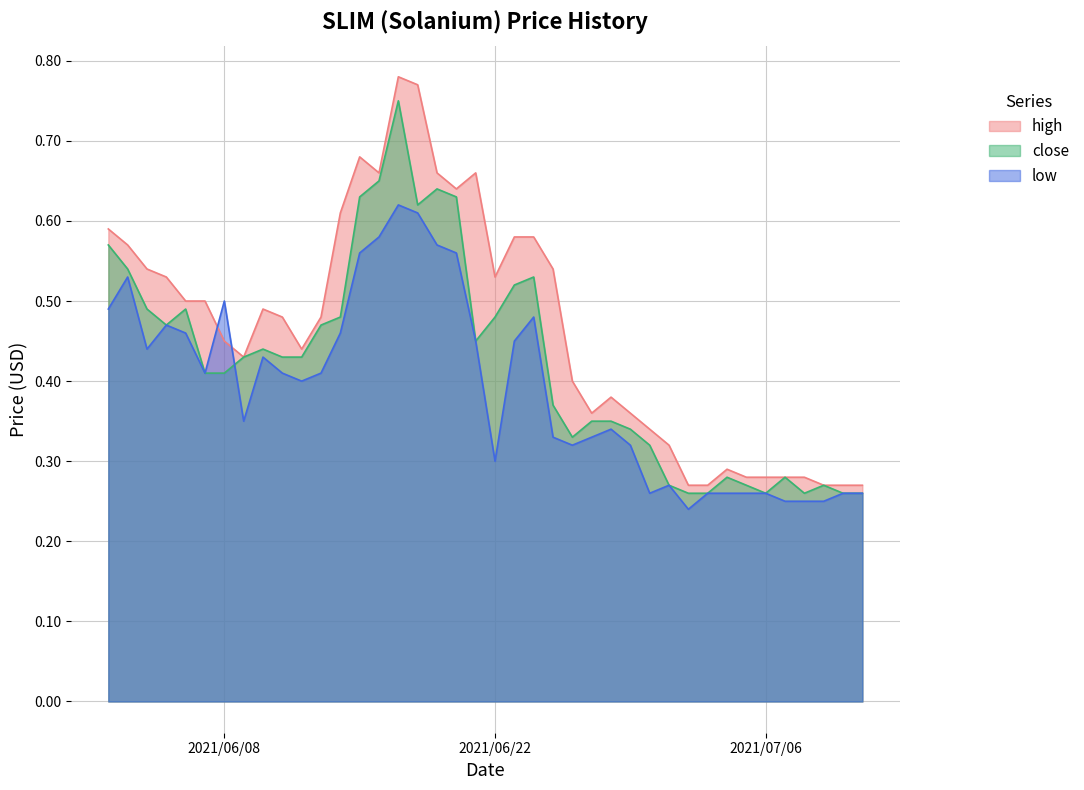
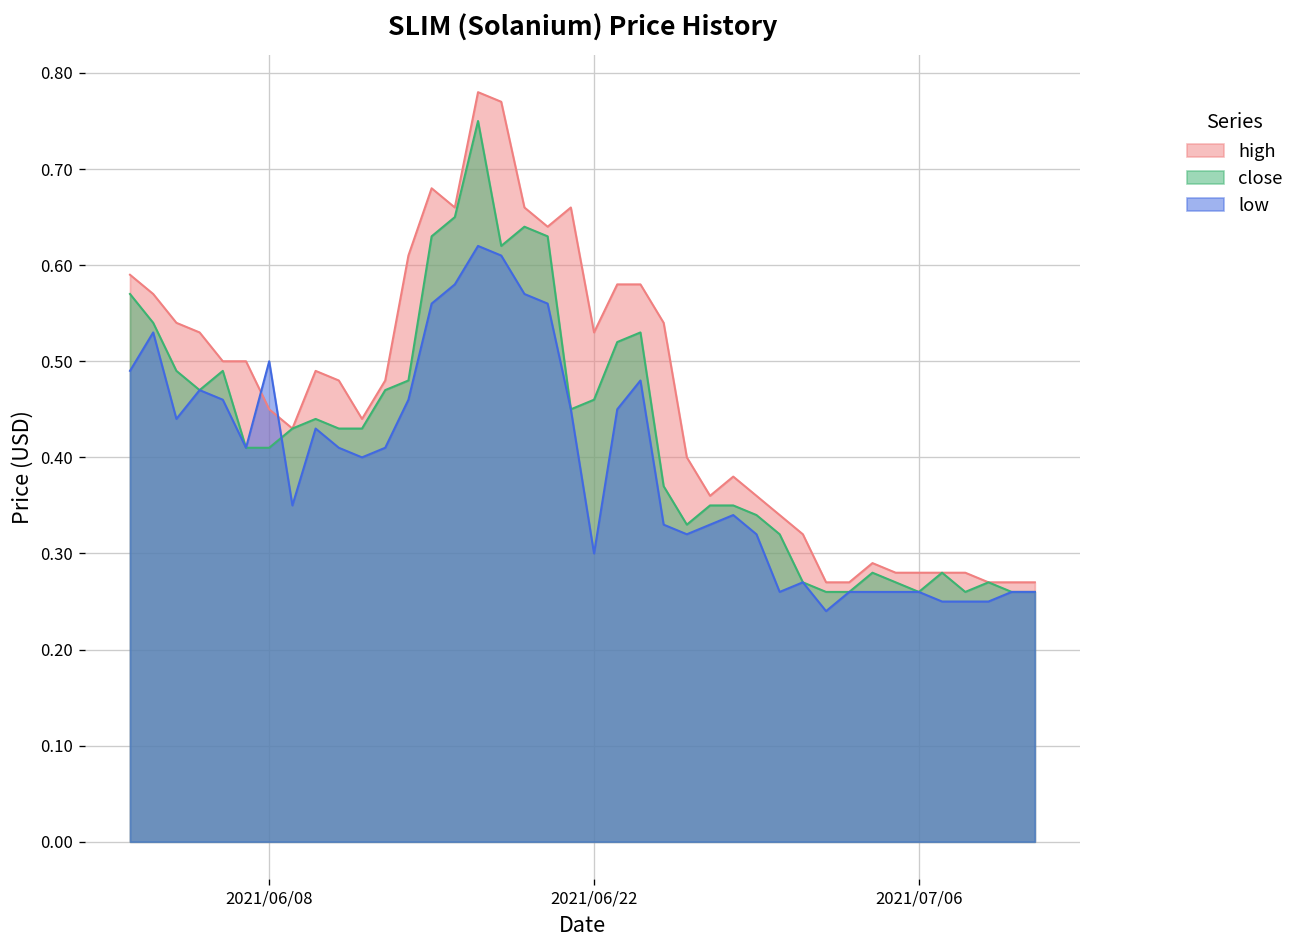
close, 2021/06/22: 0.48 -> 0.46
